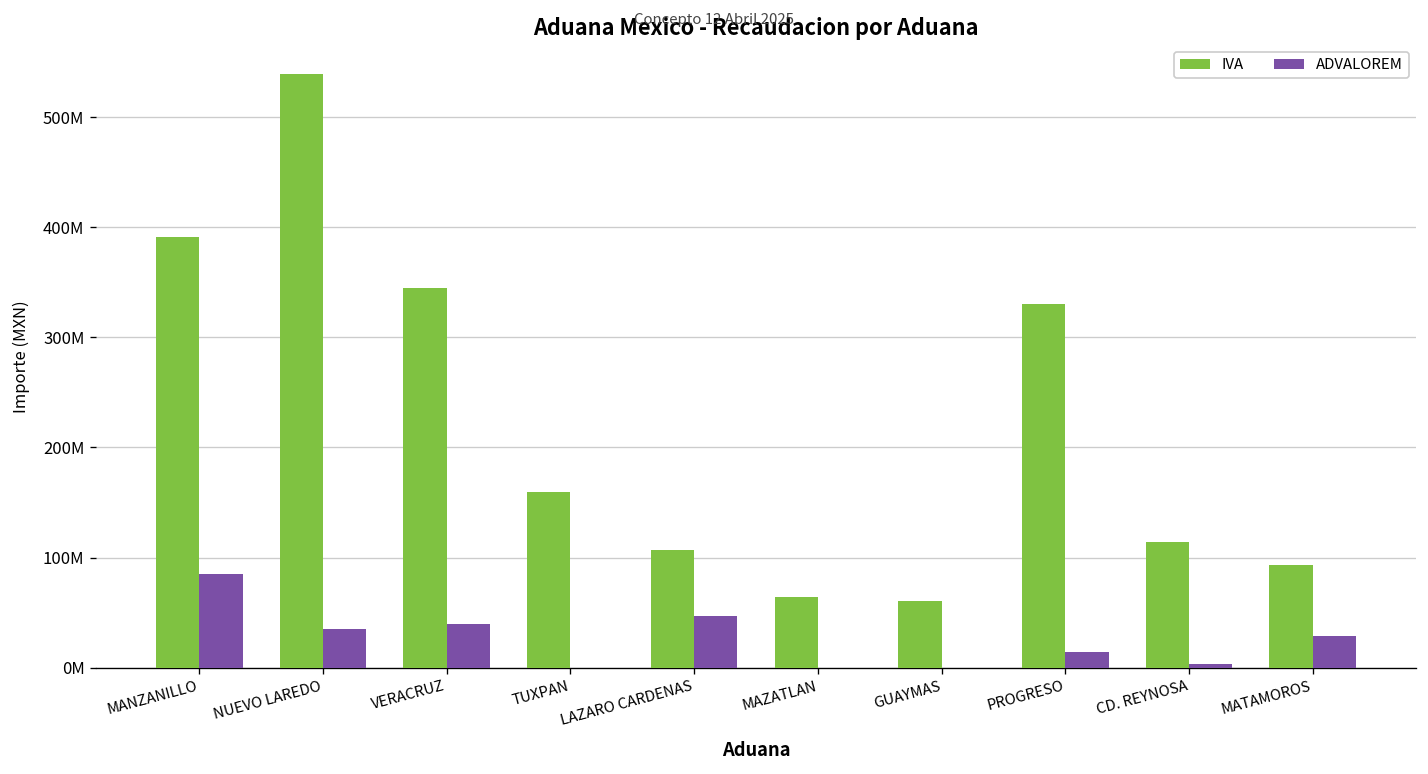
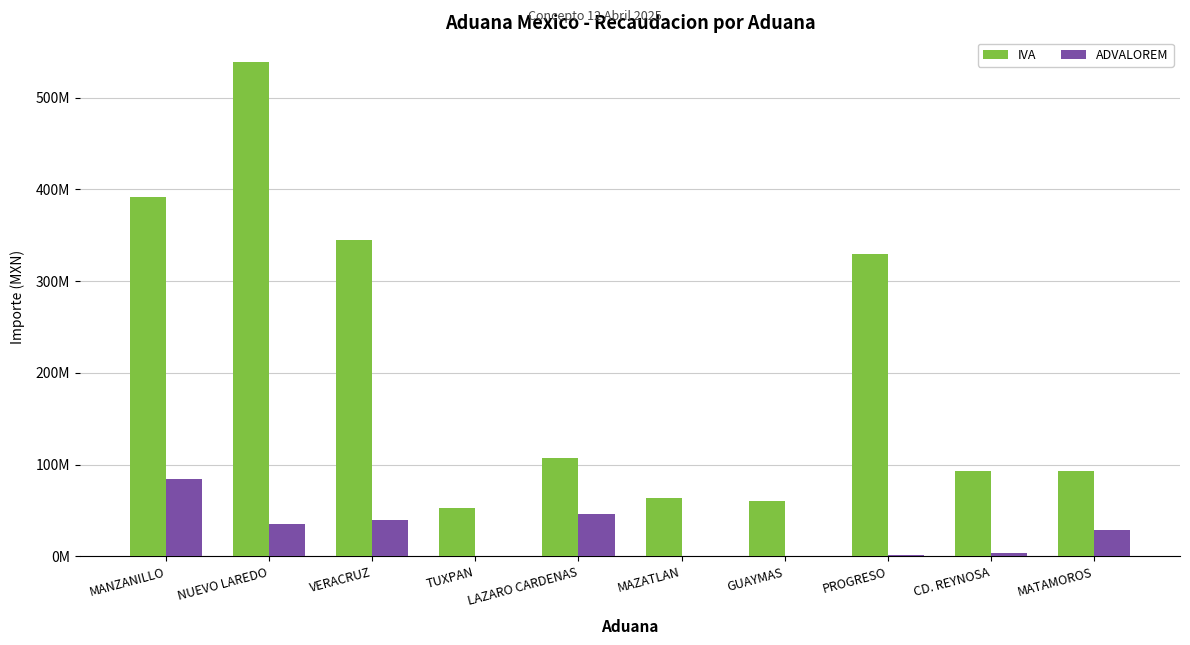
IVA, TUXPAN: 160000000 -> 50000000
ADVALOREM, PROGRESO: 10000000 -> 0
IVA, CD. REYNOSA: 110000000 -> 90000000
